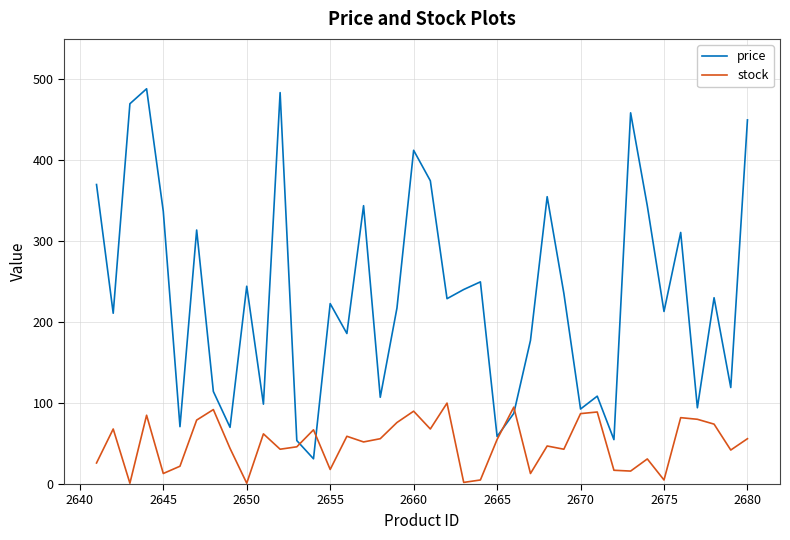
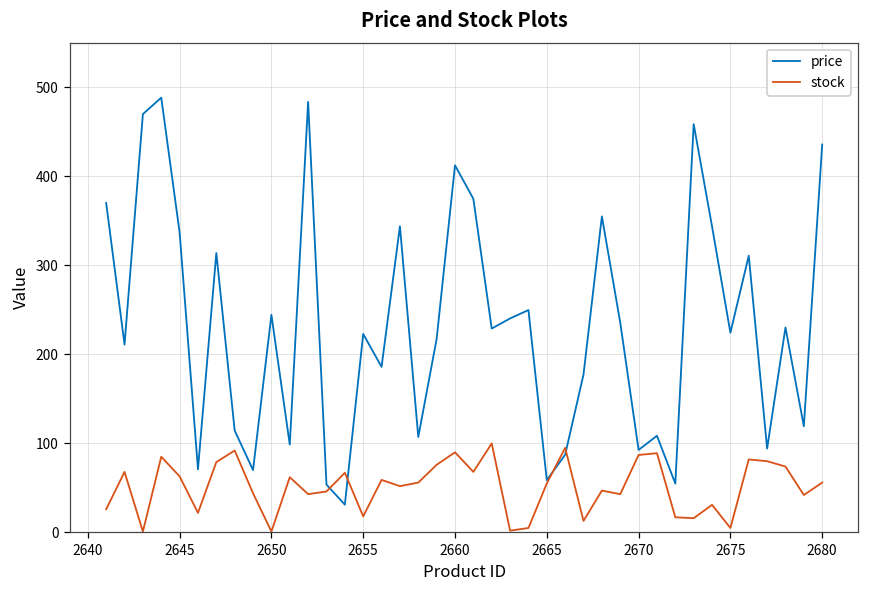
stock, 2645: 10 -> 60
price, 2675: 210 -> 220
price, 2680: 450 -> 440
